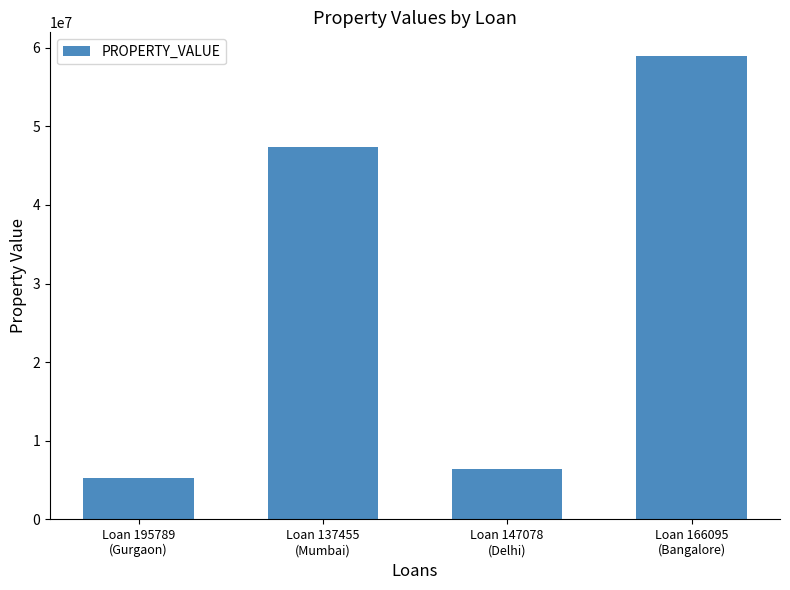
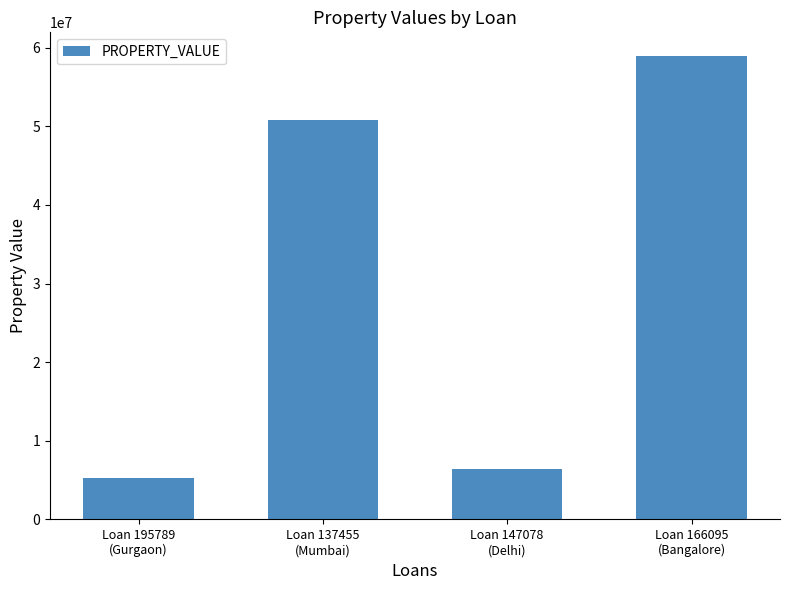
Loan 137455 (Mumbai): 47000000 -> 51000000
